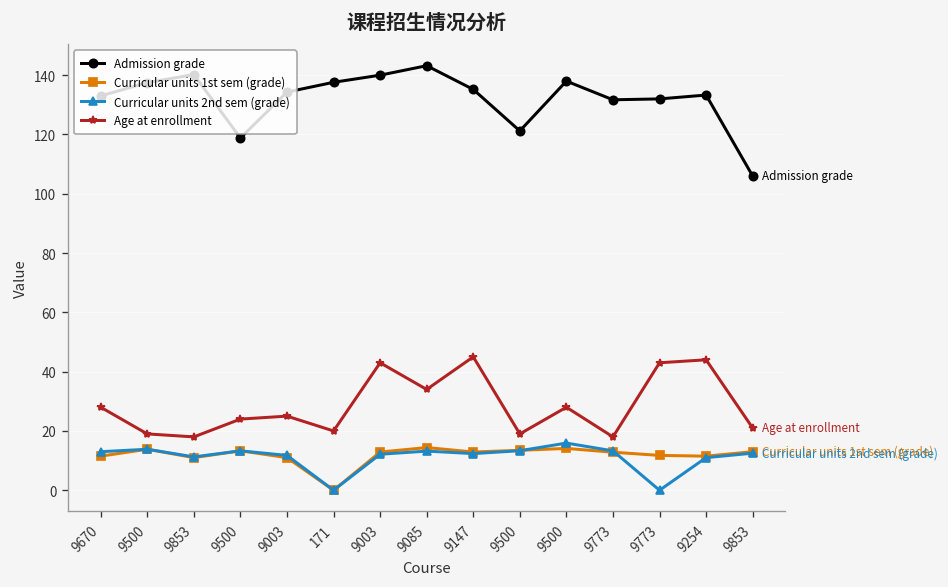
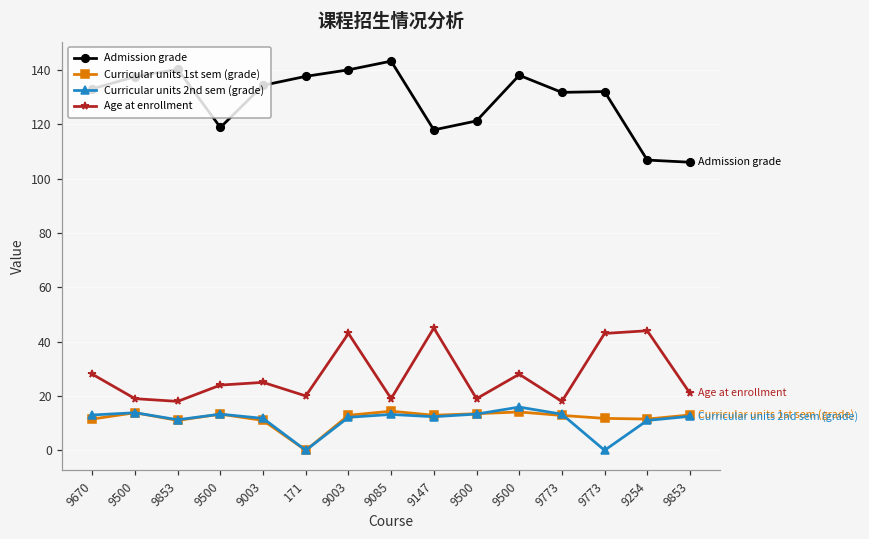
Age at enrollment, 9085: 34 -> 19
Admission grade, 9147: 135 -> 118
Admission grade, 9254: 133 -> 107
